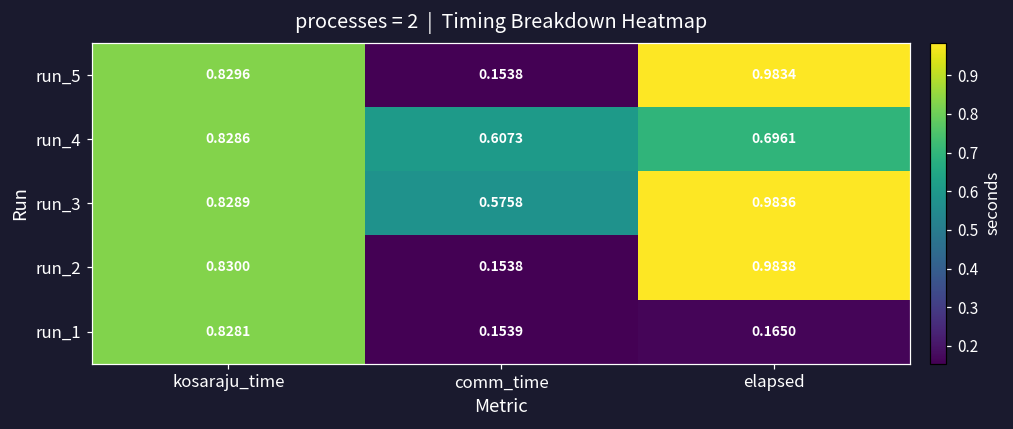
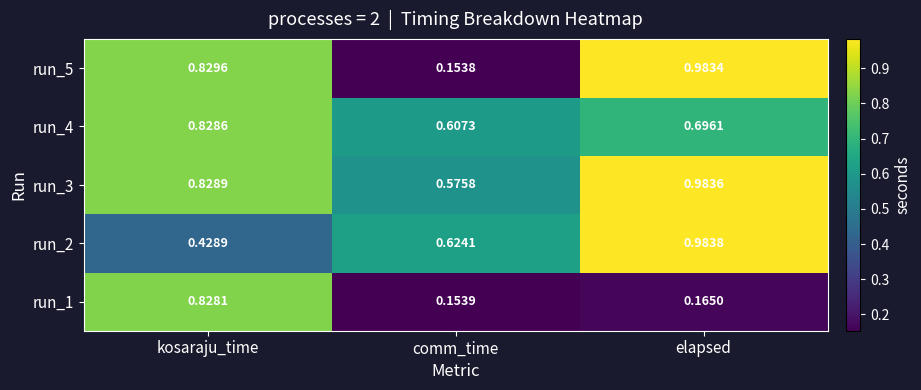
run_2, kosaraju_time: 0.8300 -> 0.4289
run_2, comm_time: 0.1538 -> 0.6241
